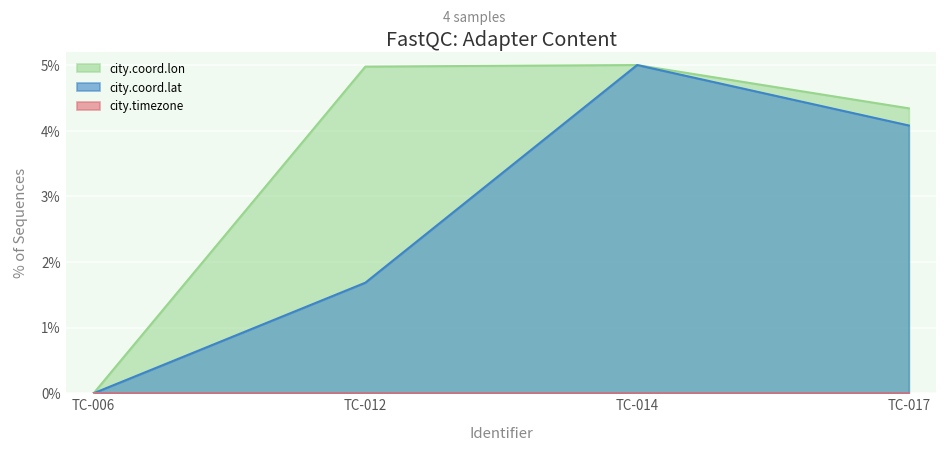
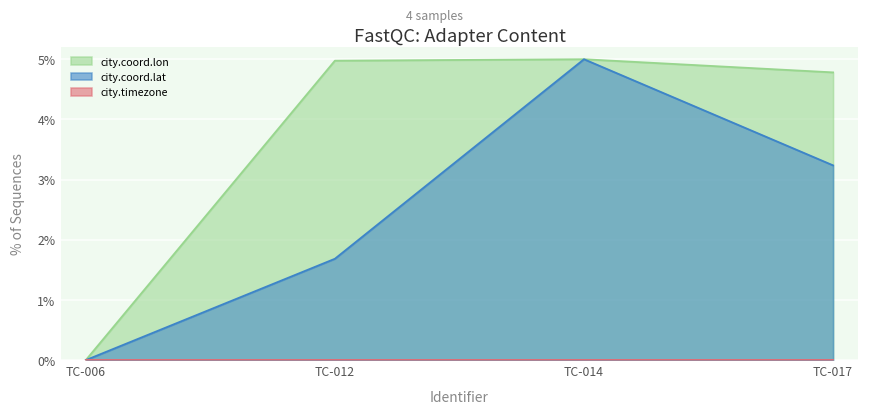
city.coord.lon, TC-017: 4.3% -> 4.8%
city.coord.lat, TC-017: 4.1% -> 3.2%
